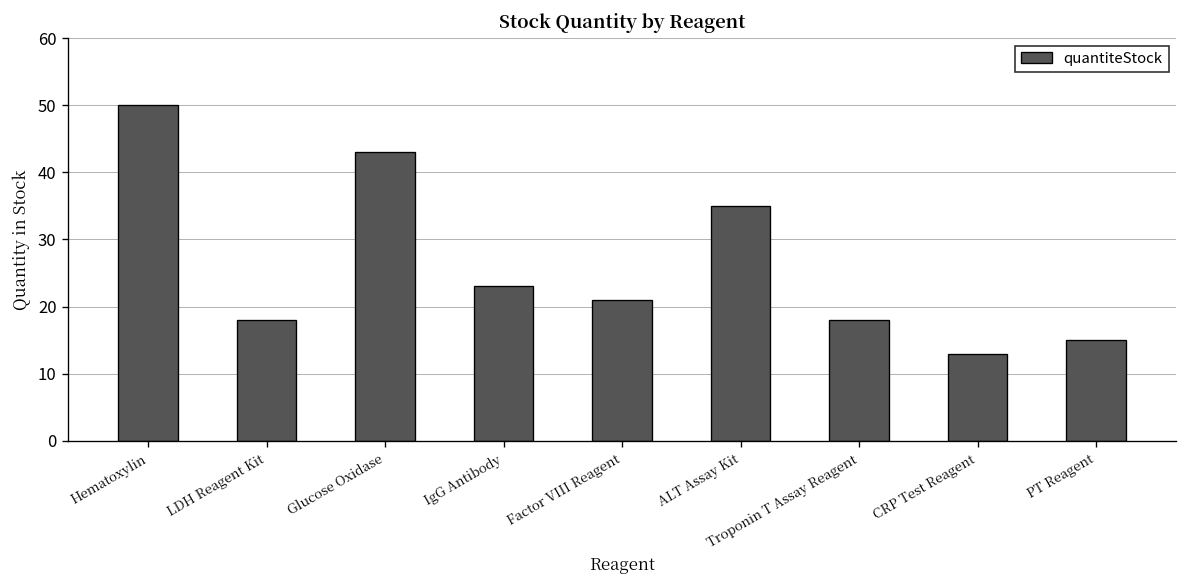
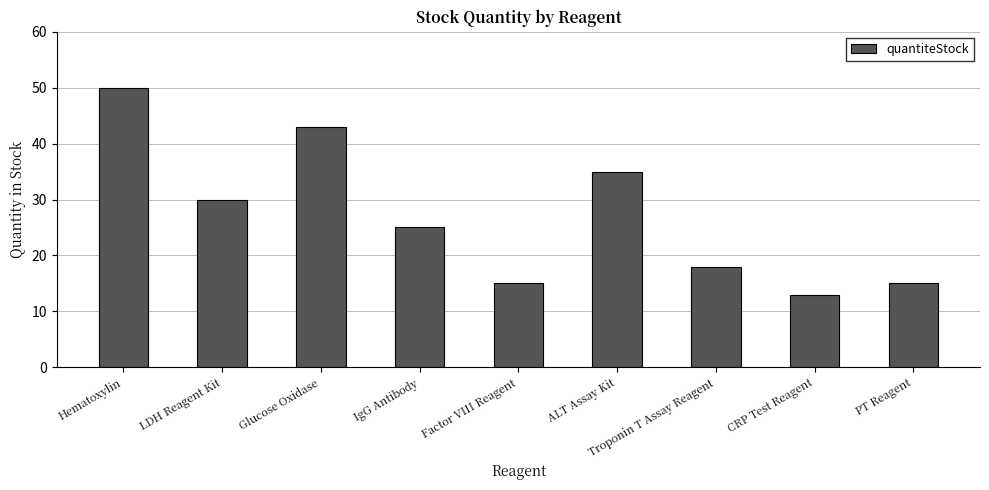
LDH Reagent Kit: 18 -> 30
IgG Antibody: 23 -> 25
Factor VIII Reagent: 21 -> 15
